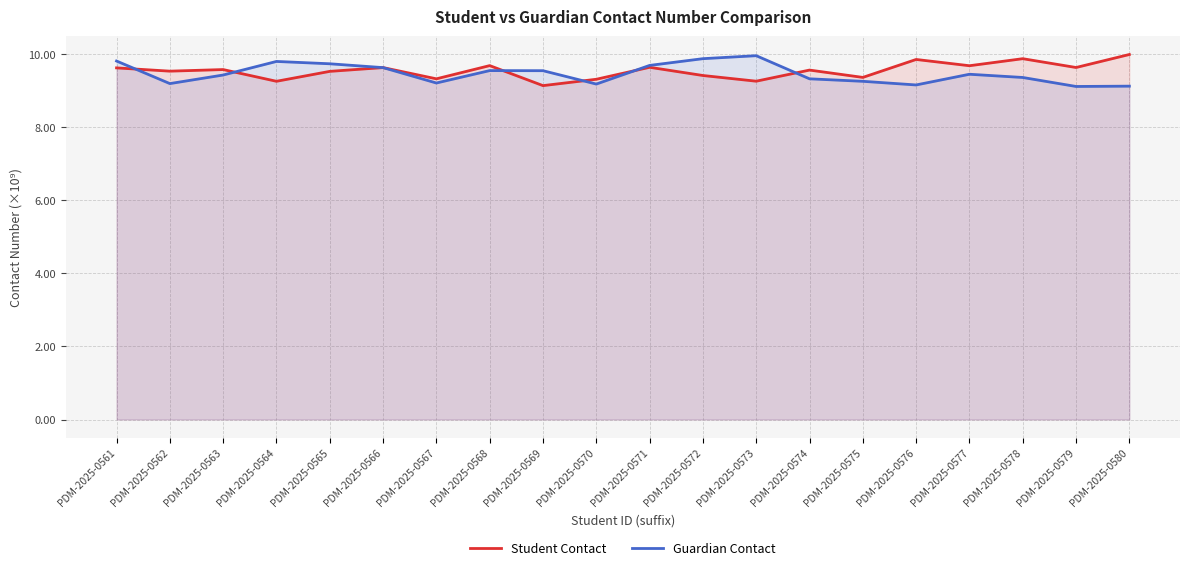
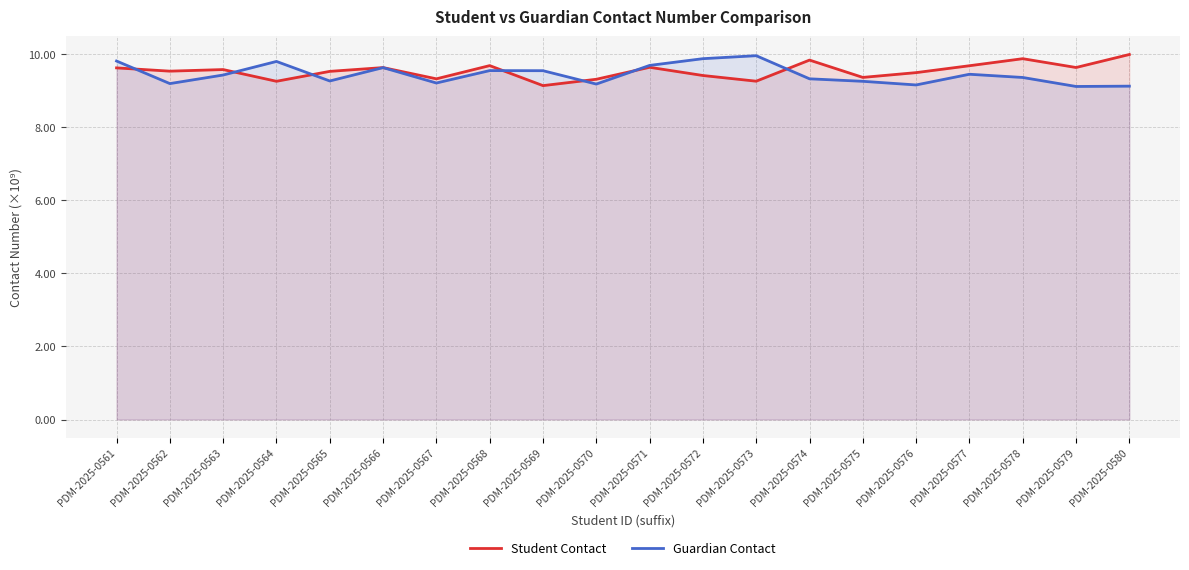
Guardian Contact, PDM-2025-0565: 9.7 -> 9.3
Student Contact, PDM-2025-0574: 9.6 -> 9.8
Student Contact, PDM-2025-0576: 9.9 -> 9.5
